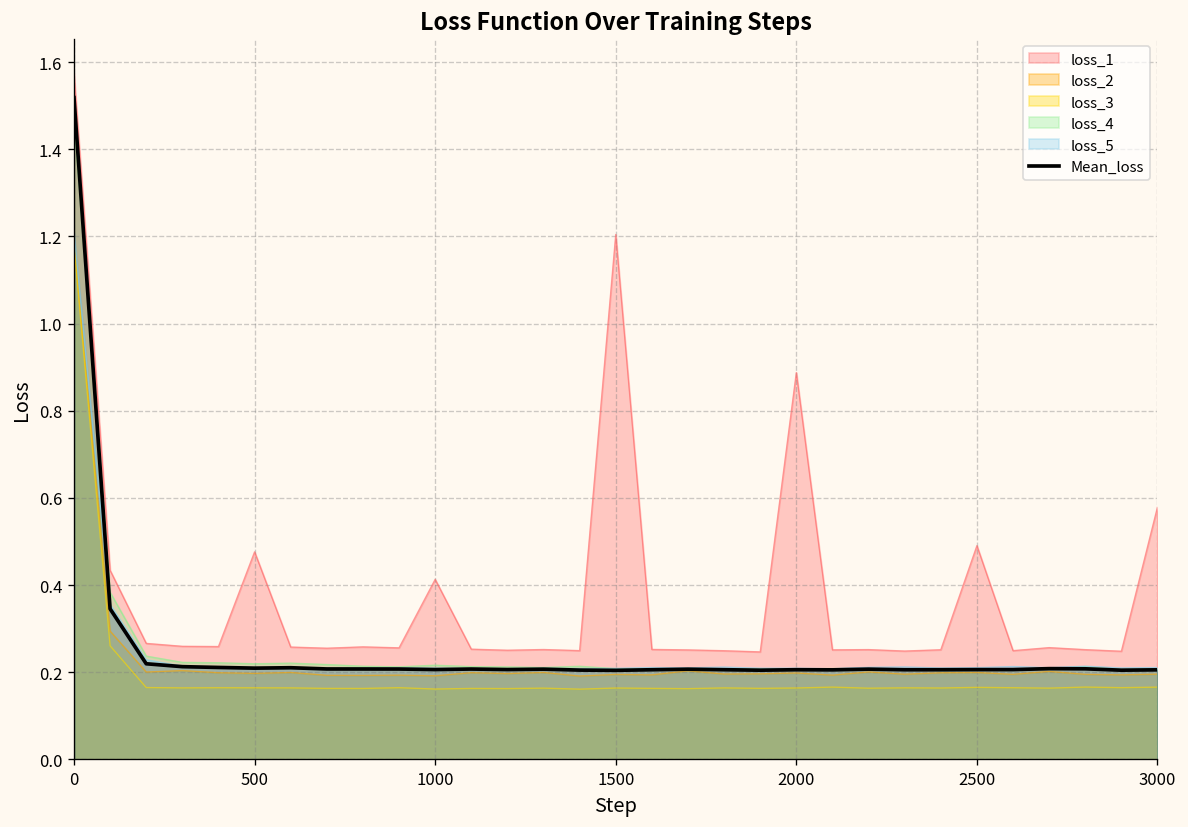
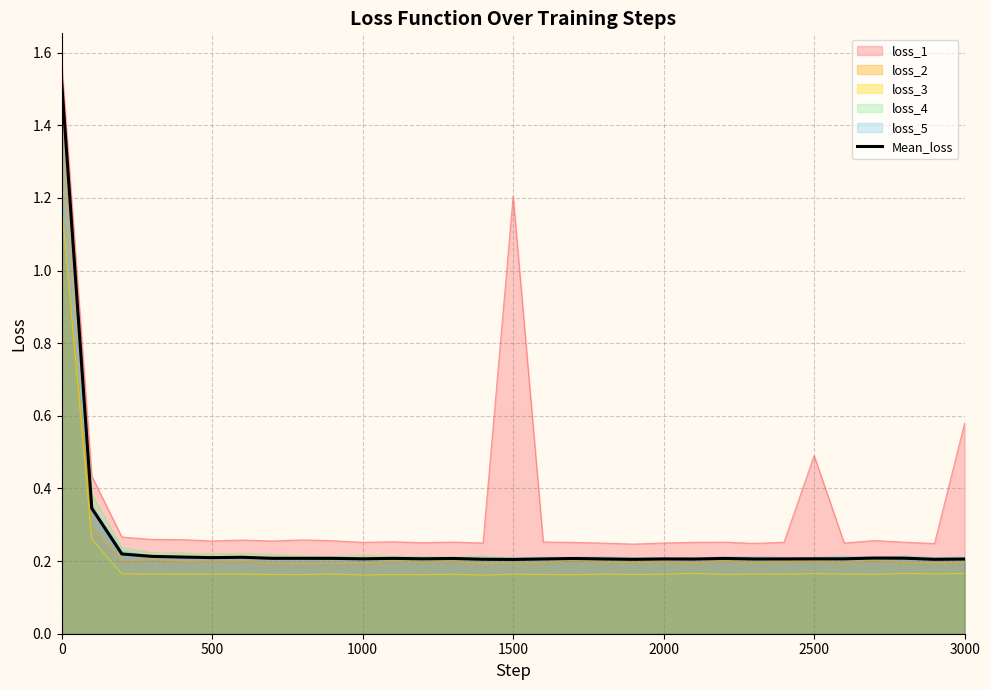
loss_1, 500: 0.48 -> 0.26
loss_1, 1000: 0.41 -> 0.25
loss_1, 2000: 0.89 -> 0.25
